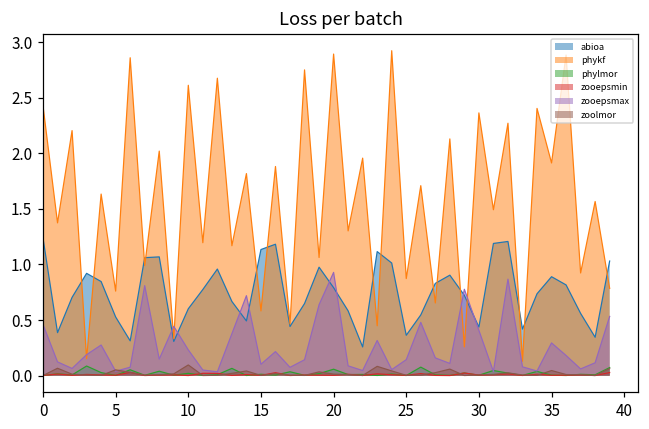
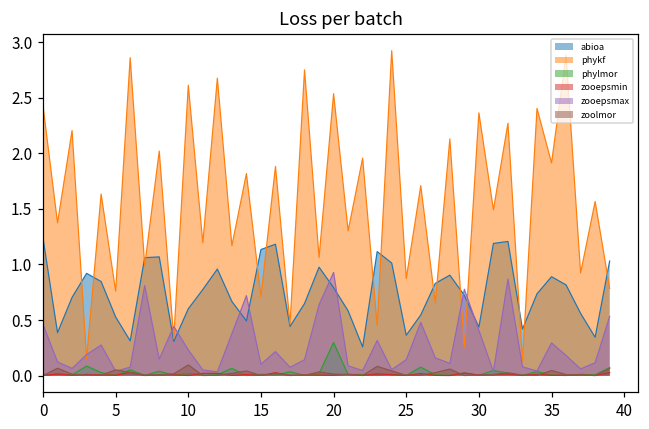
phykf, 15: 0.58 -> 0.71
phykf, 20: 2.89 -> 2.54
phylmor, 20: 0.06 -> 0.30
